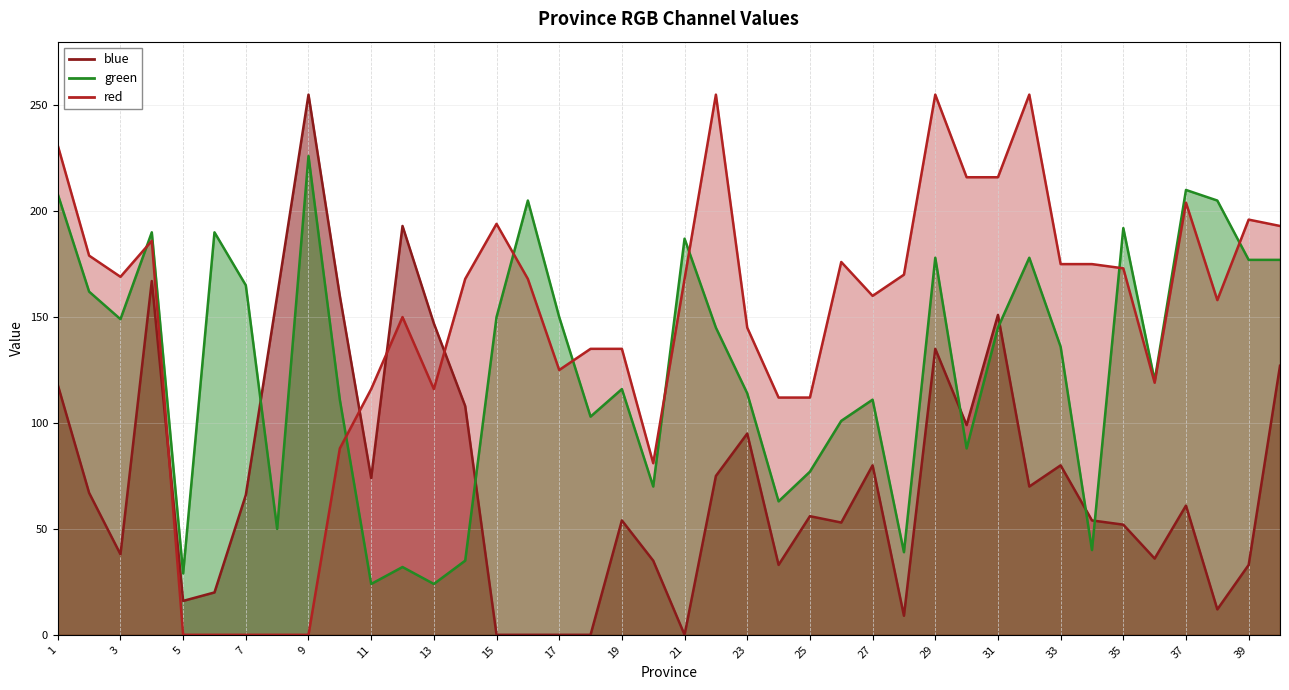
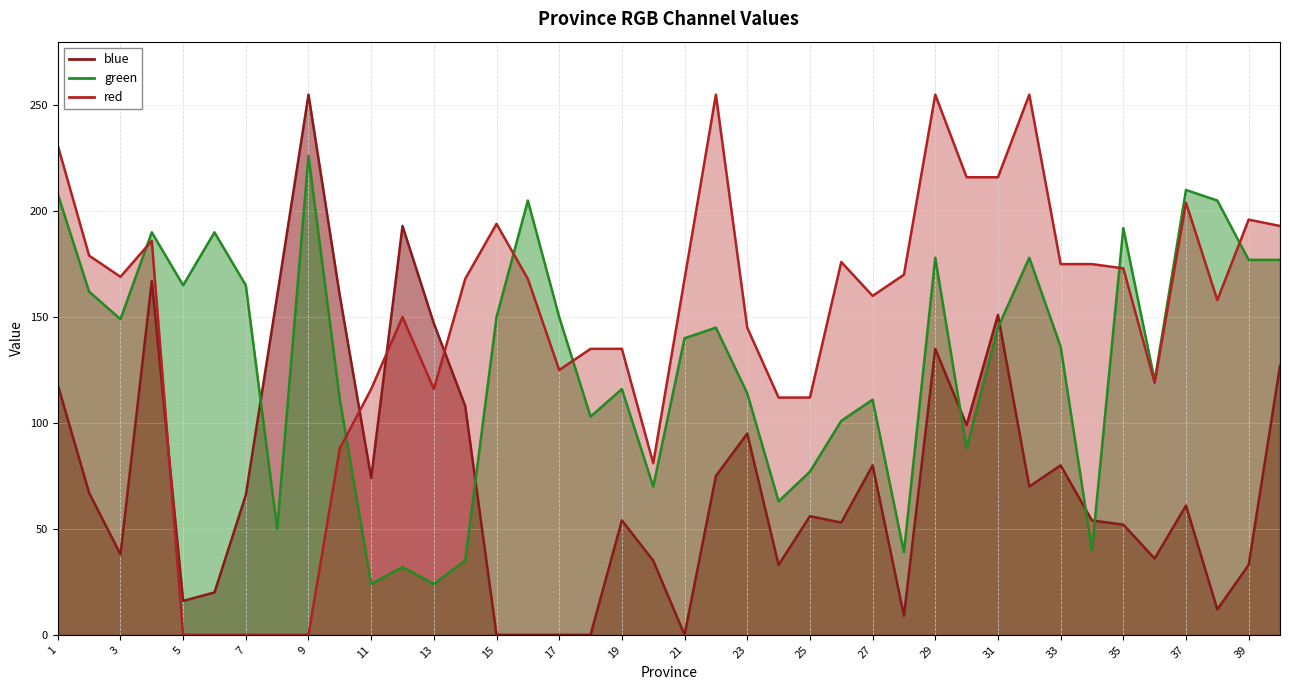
green, 5: 29 -> 165
green, 21: 187 -> 140
